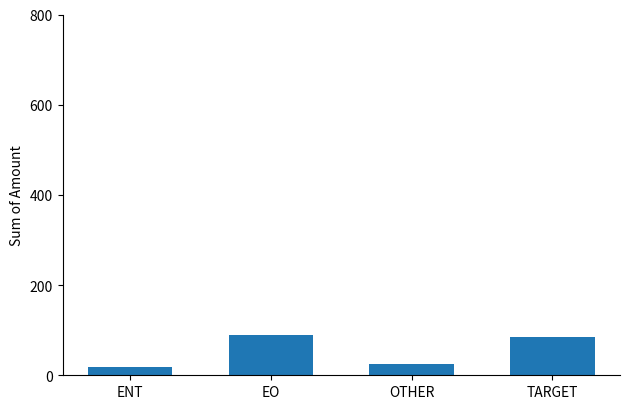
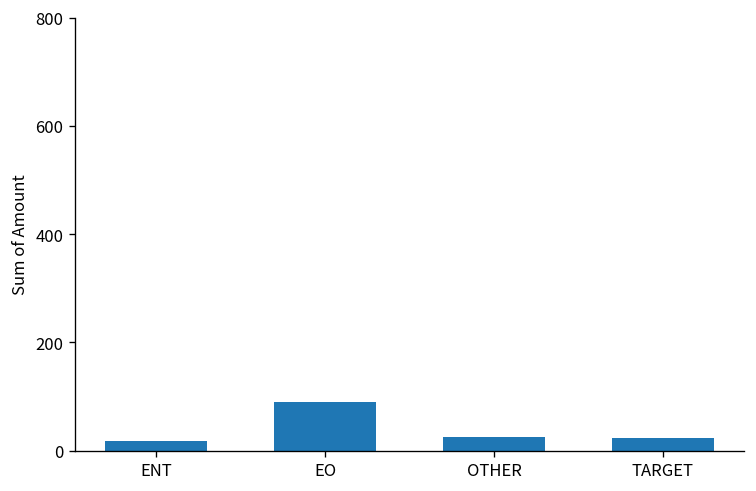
TARGET: 80 -> 20
